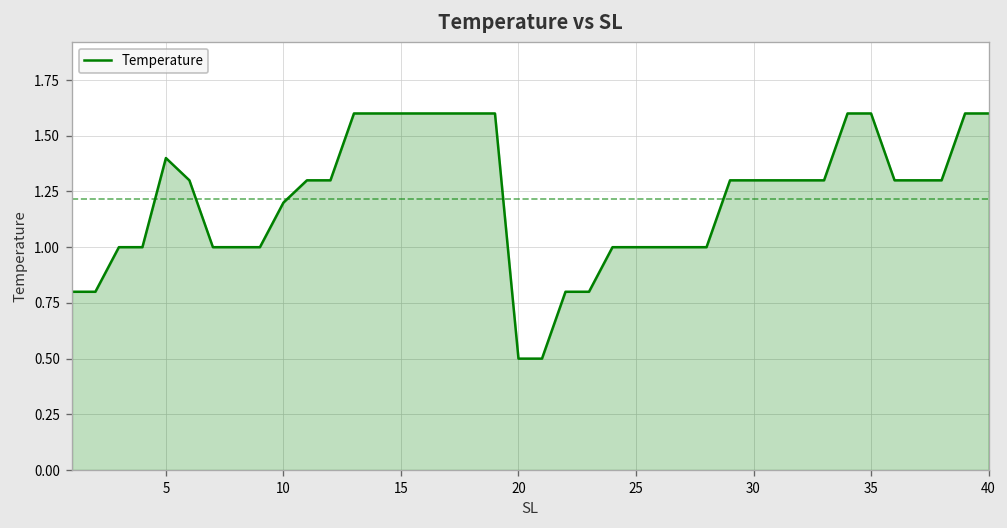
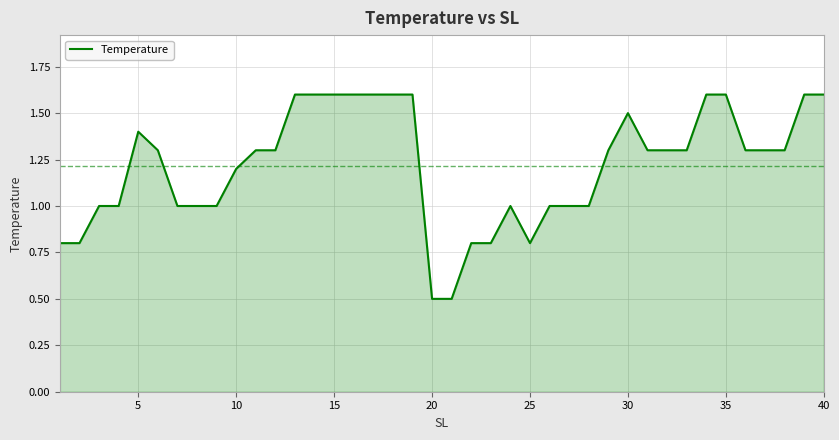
25: 1.0 -> 0.8
30: 1.3 -> 1.5
